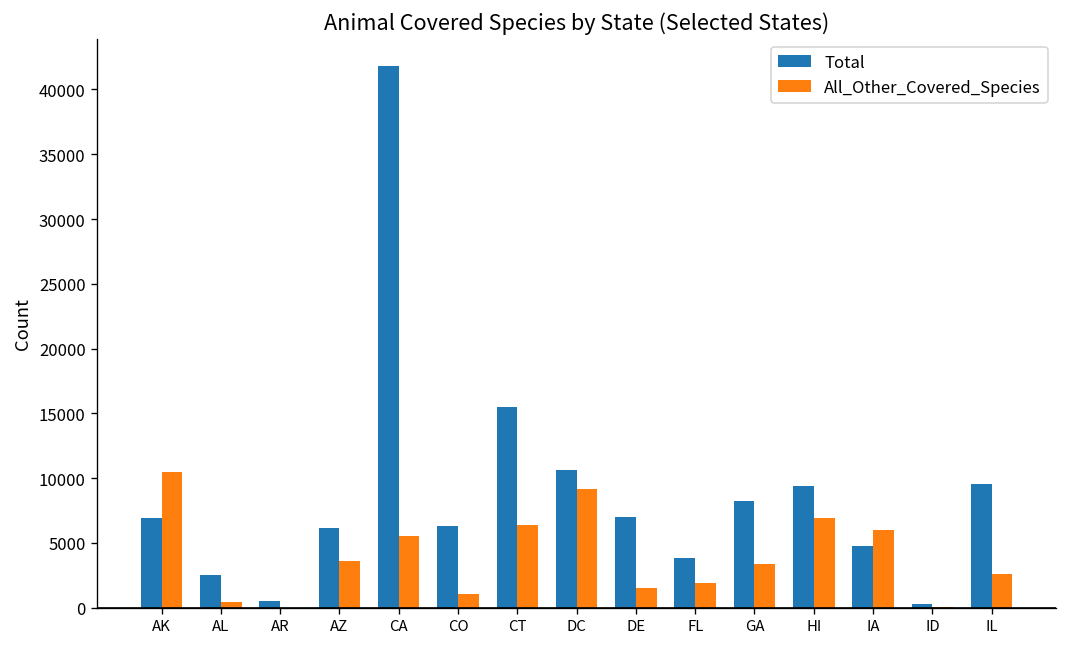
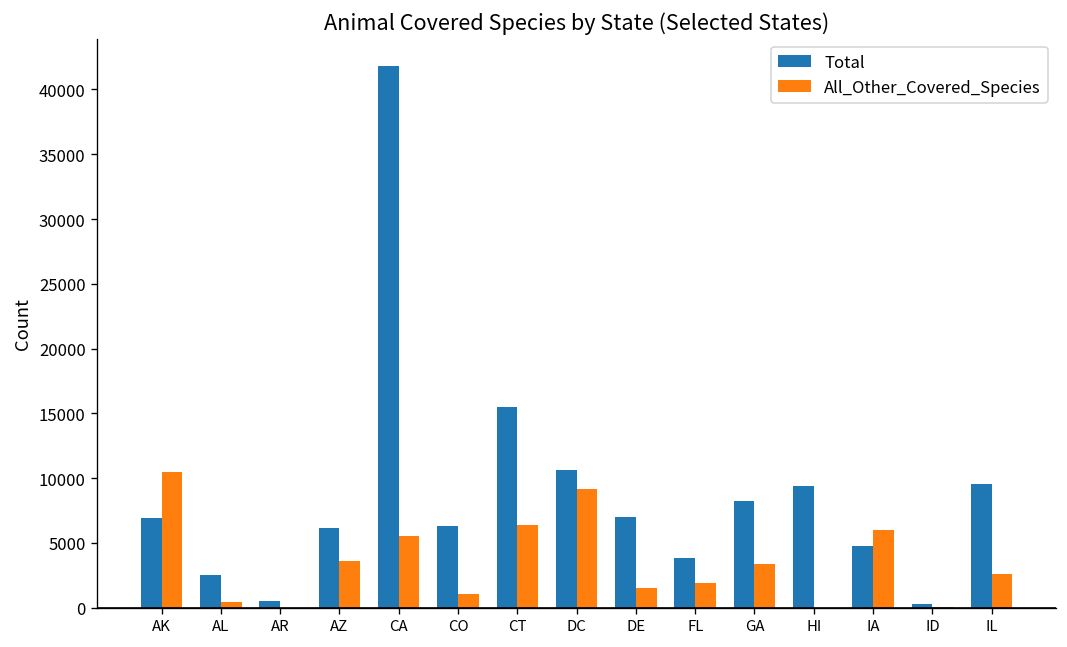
All_Other_Covered_Species, HI: 7000 -> 0
